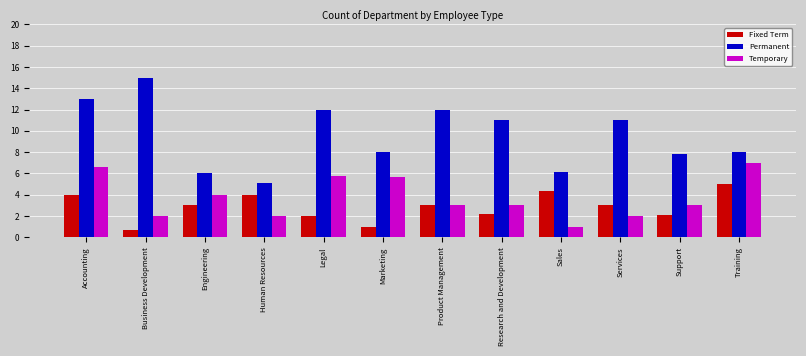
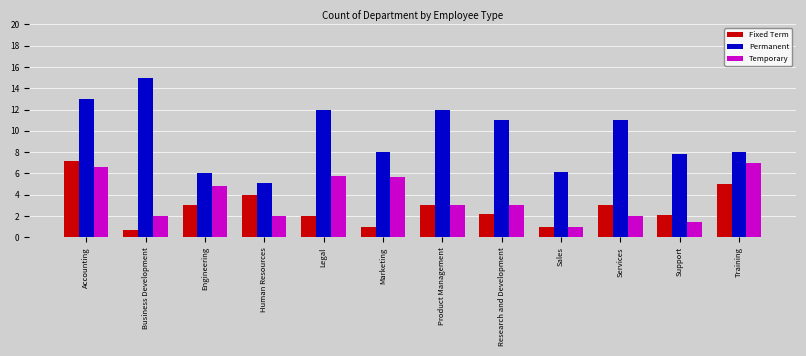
Fixed Term, Accounting: 4.0 -> 7.2
Temporary, Engineering: 4.0 -> 4.8
Fixed Term, Sales: 4.4 -> 1.0
Temporary, Support: 3.0 -> 1.4
